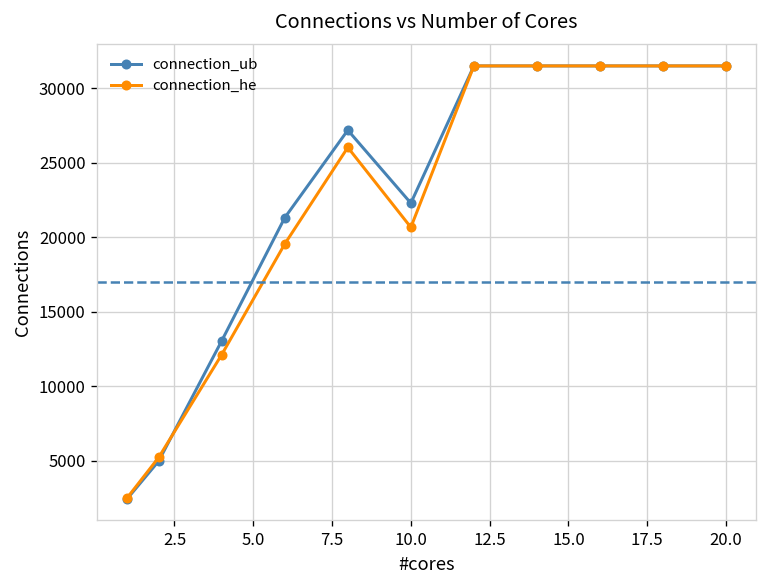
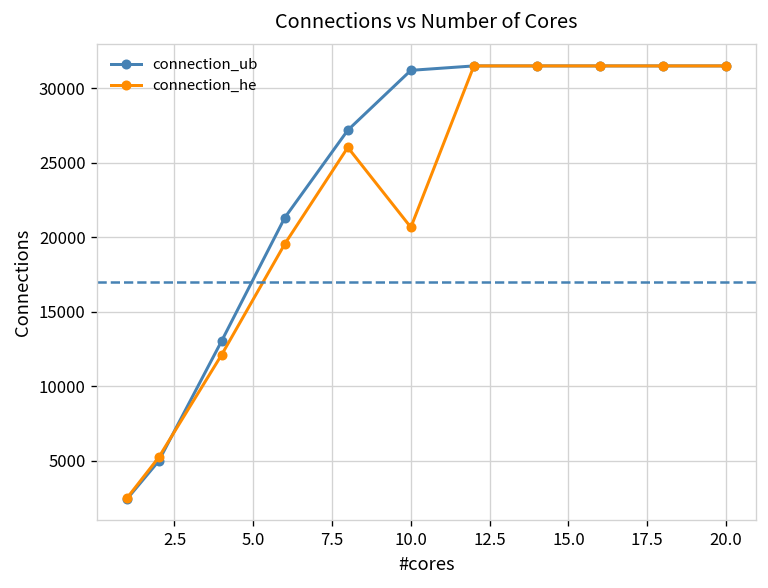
connection_ub, 10.0: 22300 -> 31200
